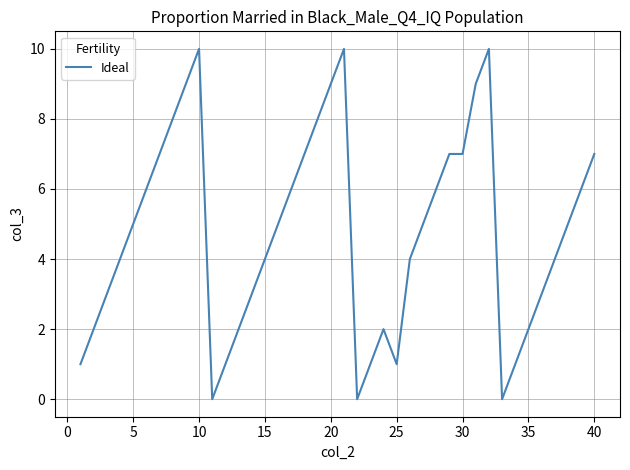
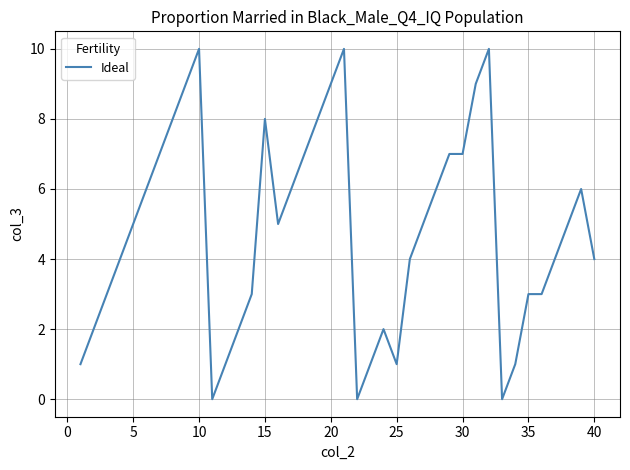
15: 4 -> 8
35: 2 -> 3
40: 7 -> 4
